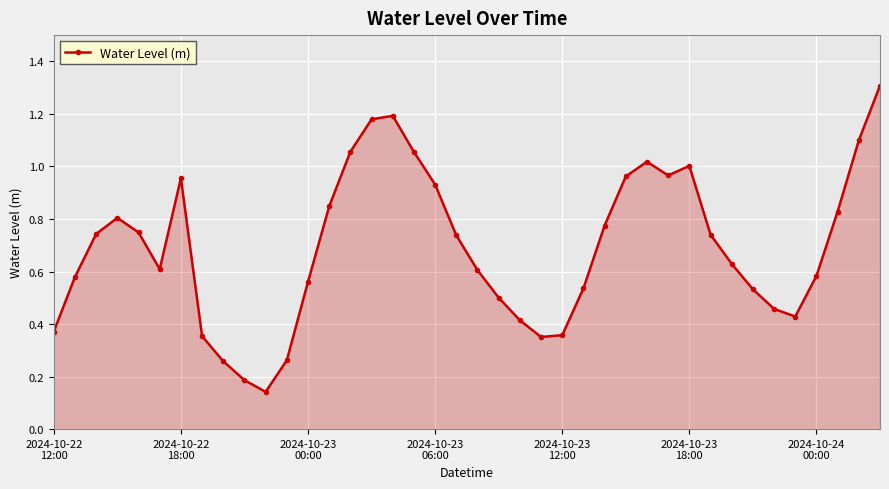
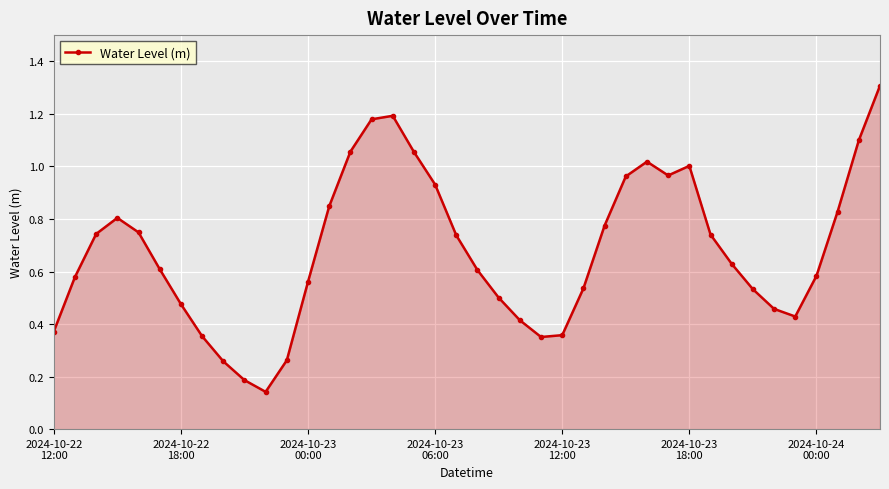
2024-10-22 18:00: 0.95 -> 0.48
